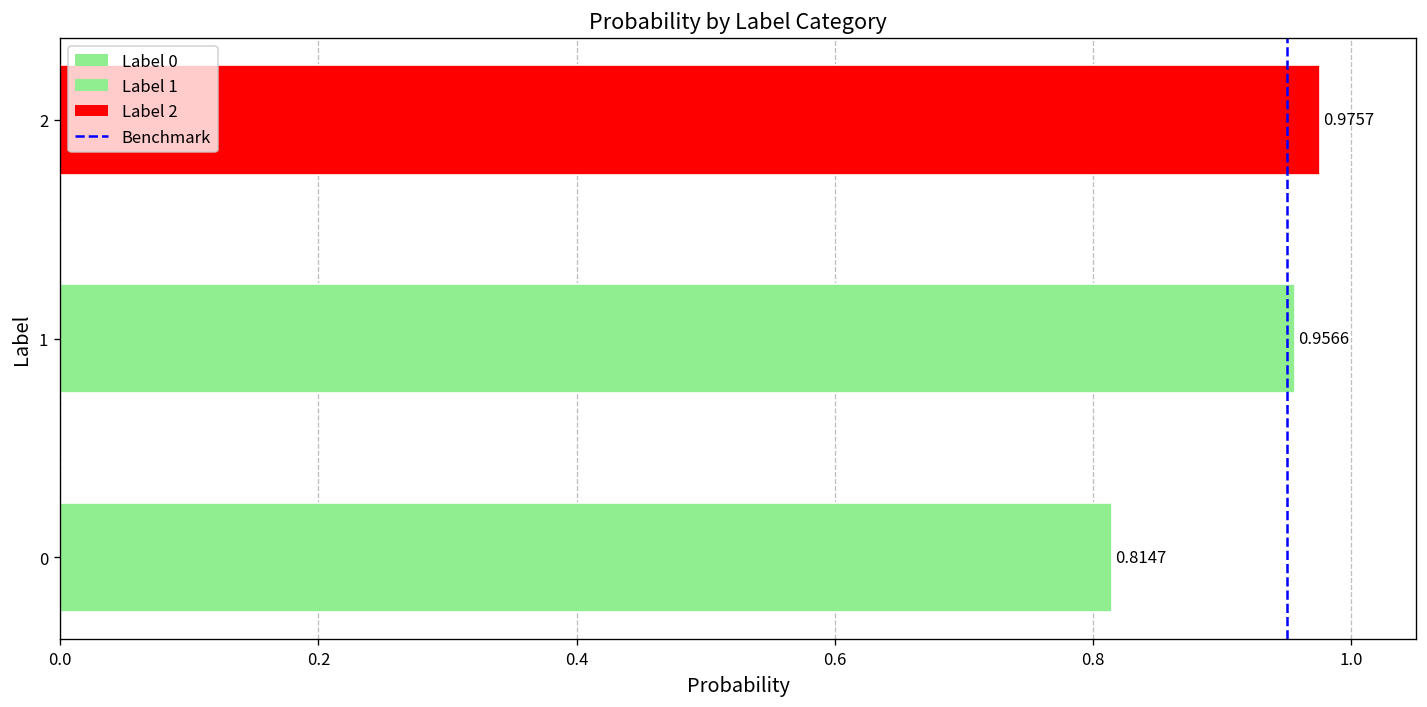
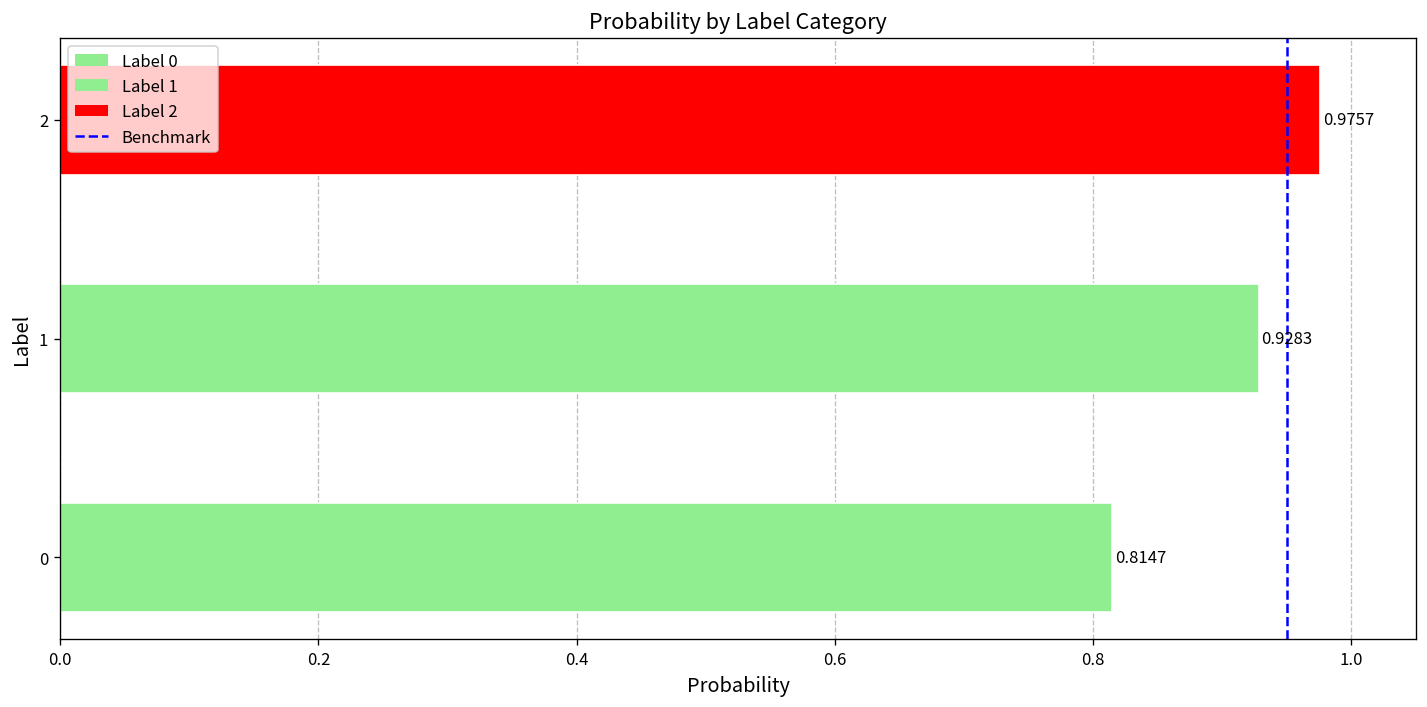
1: 0.9566 -> 0.9283
